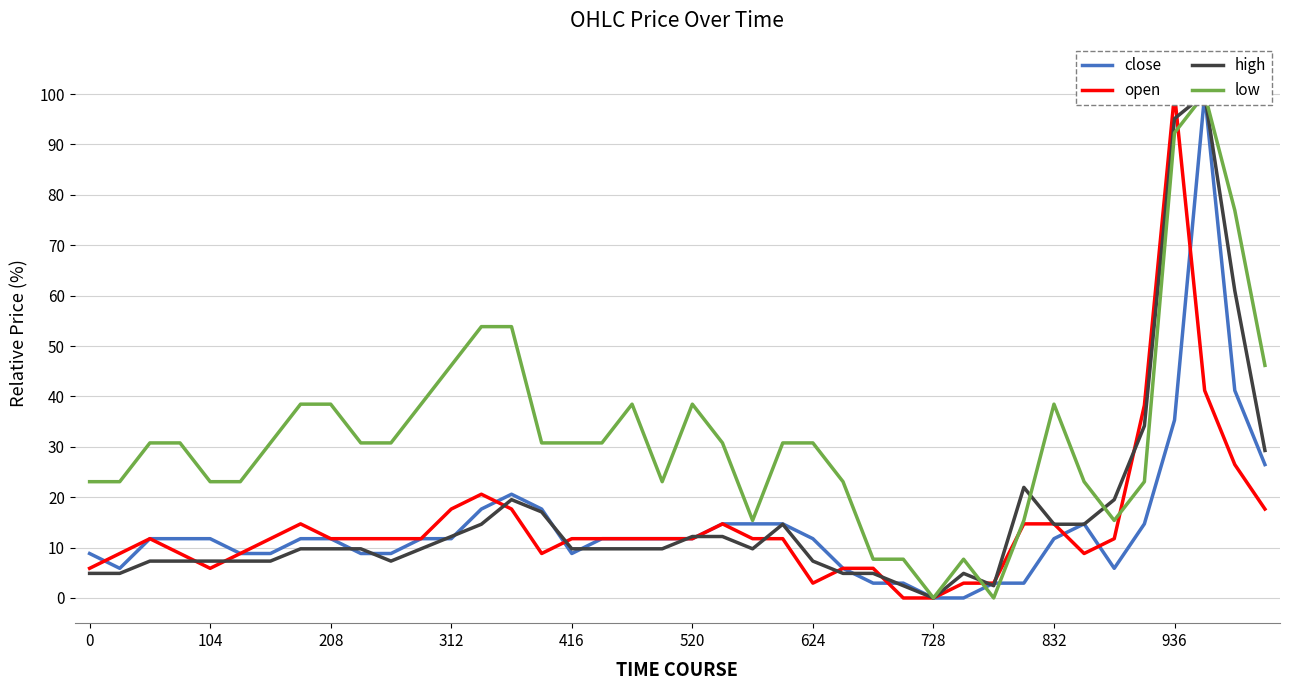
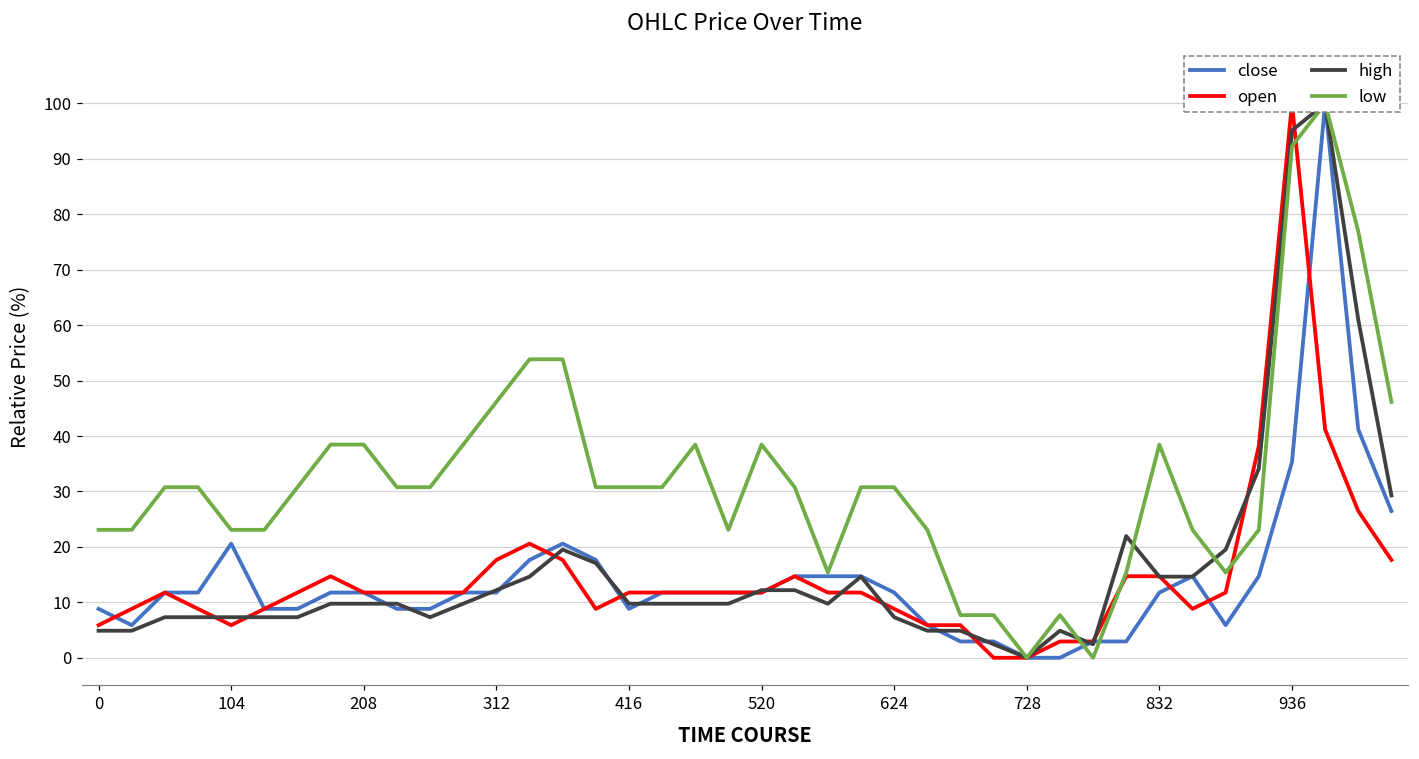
close, 104: 12 -> 21
open, 624: 3 -> 9
